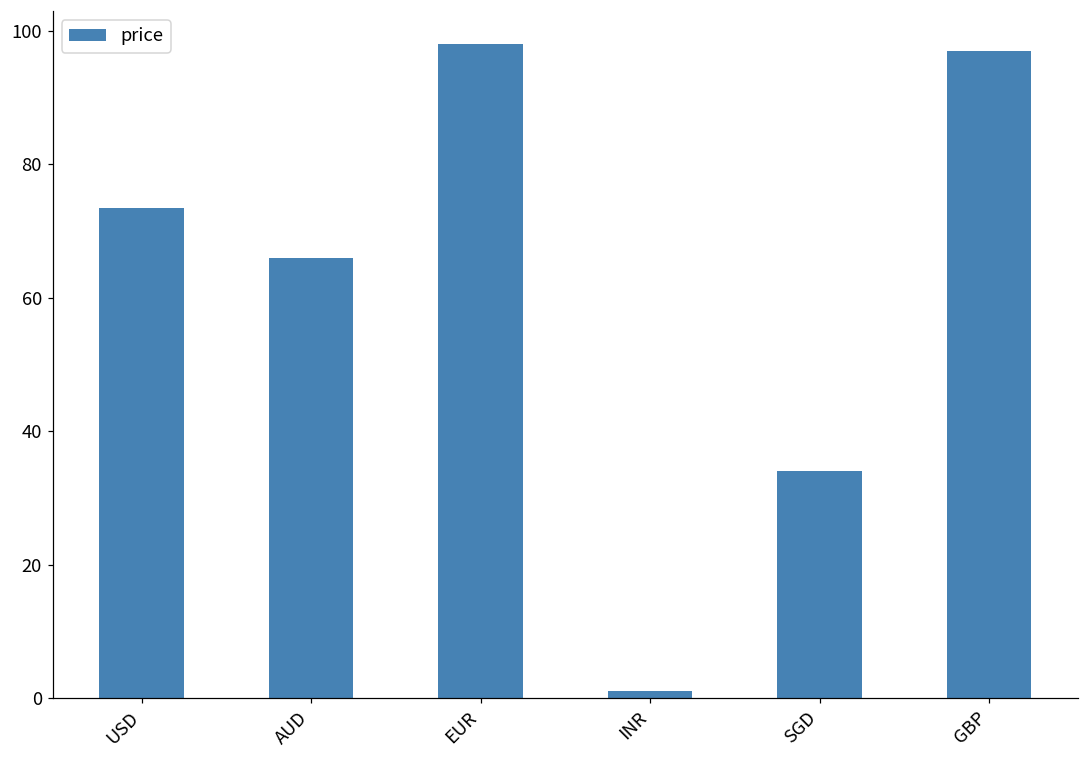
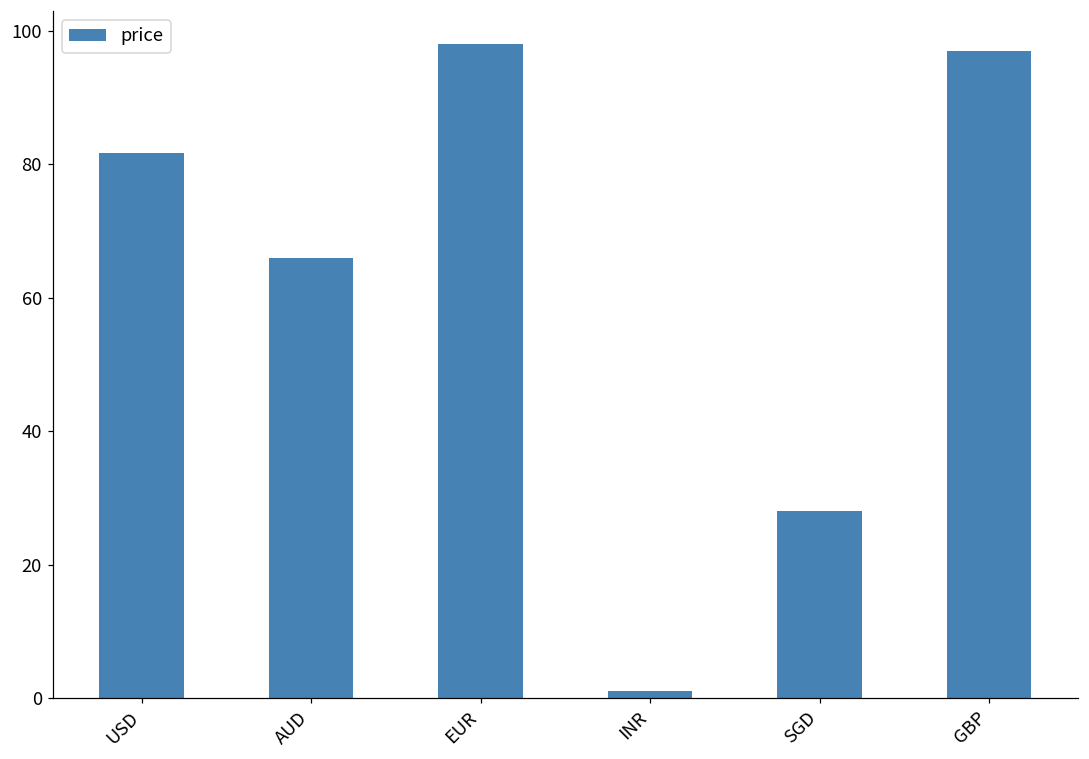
USD: 73 -> 82
SGD: 34 -> 28
